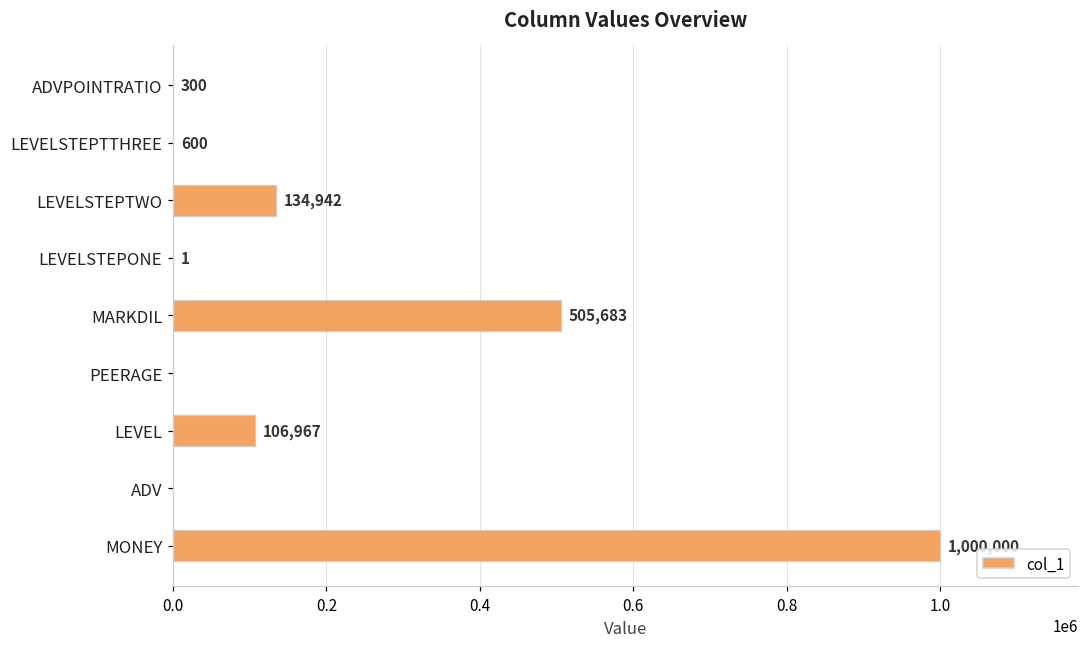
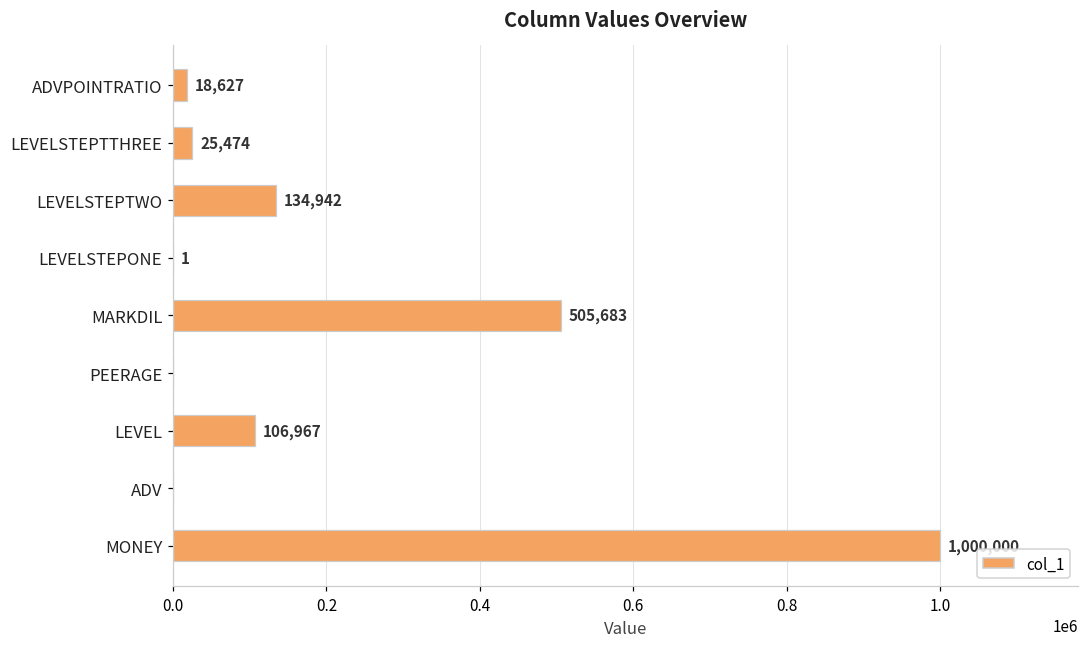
ADVPOINTRATIO: 300 -> 18,627
LEVELSTEPTTHREE: 600 -> 25,474
